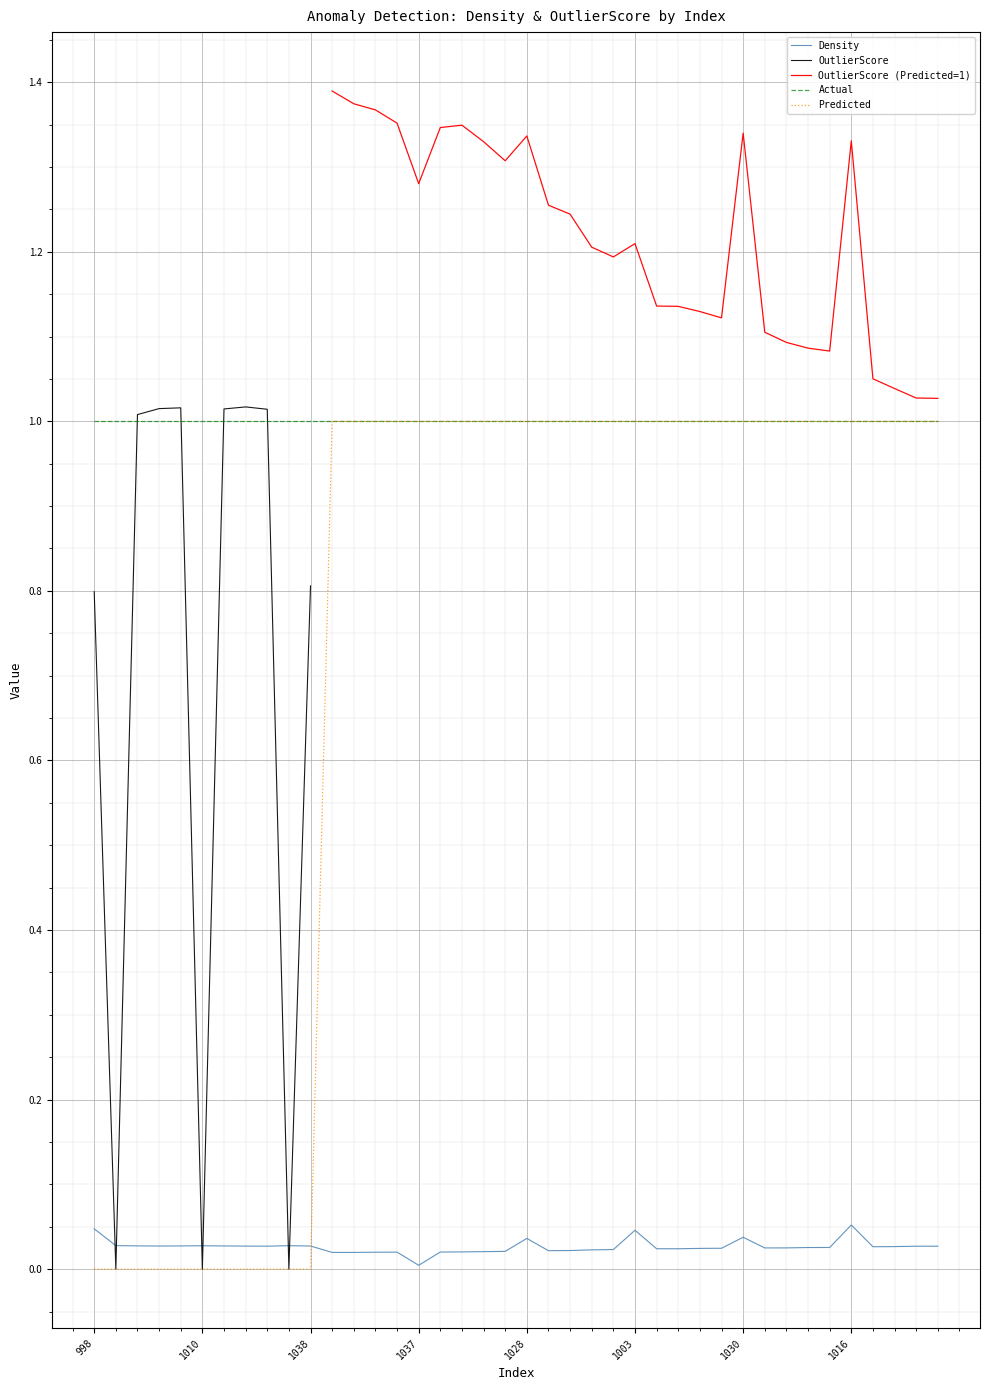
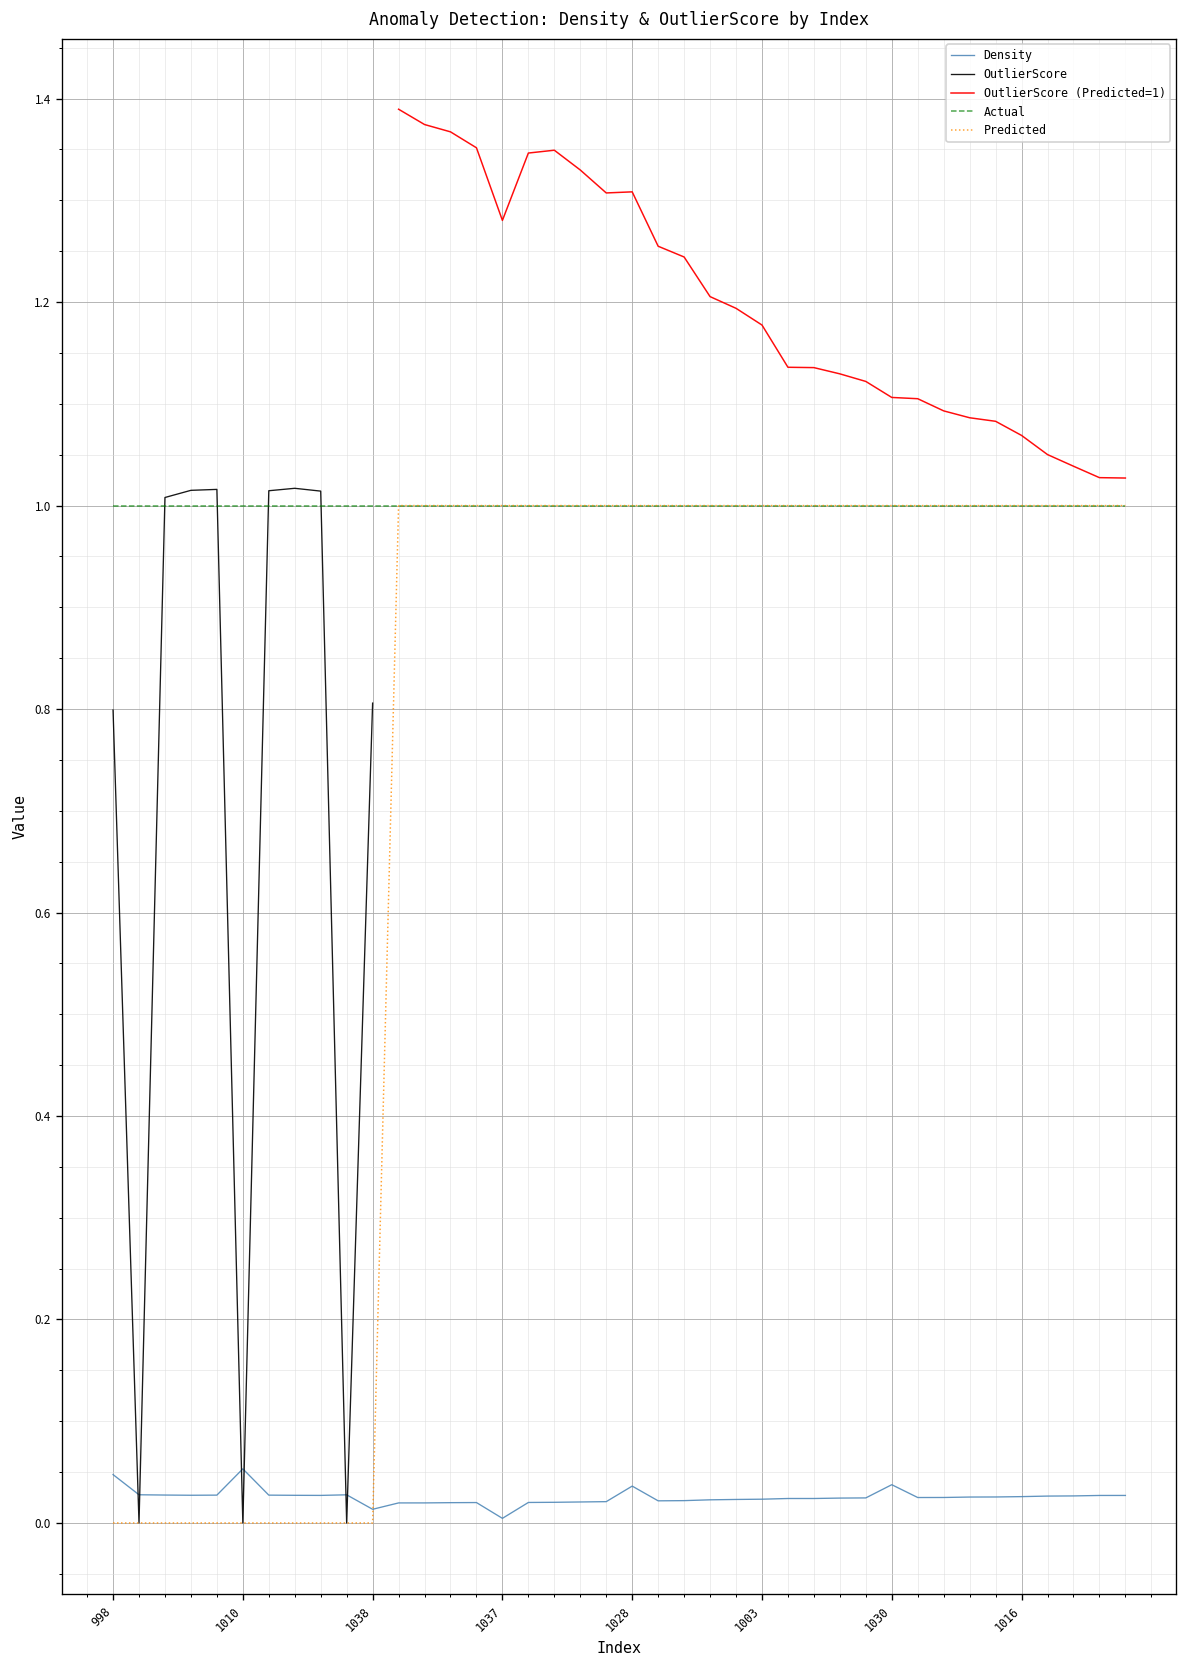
Density, 1010: 0.03 -> 0.05
Density, 1038: 0.03 -> 0.01
OutlierScore (Predicted=1), 1028: 1.34 -> 1.31
Density, 1003: 0.05 -> 0.02
OutlierScore (Predicted=1), 1003: 1.21 -> 1.18
OutlierScore (Predicted=1), 1030: 1.34 -> 1.11
Density, 1016: 0.05 -> 0.03
OutlierScore (Predicted=1), 1016: 1.33 -> 1.07
